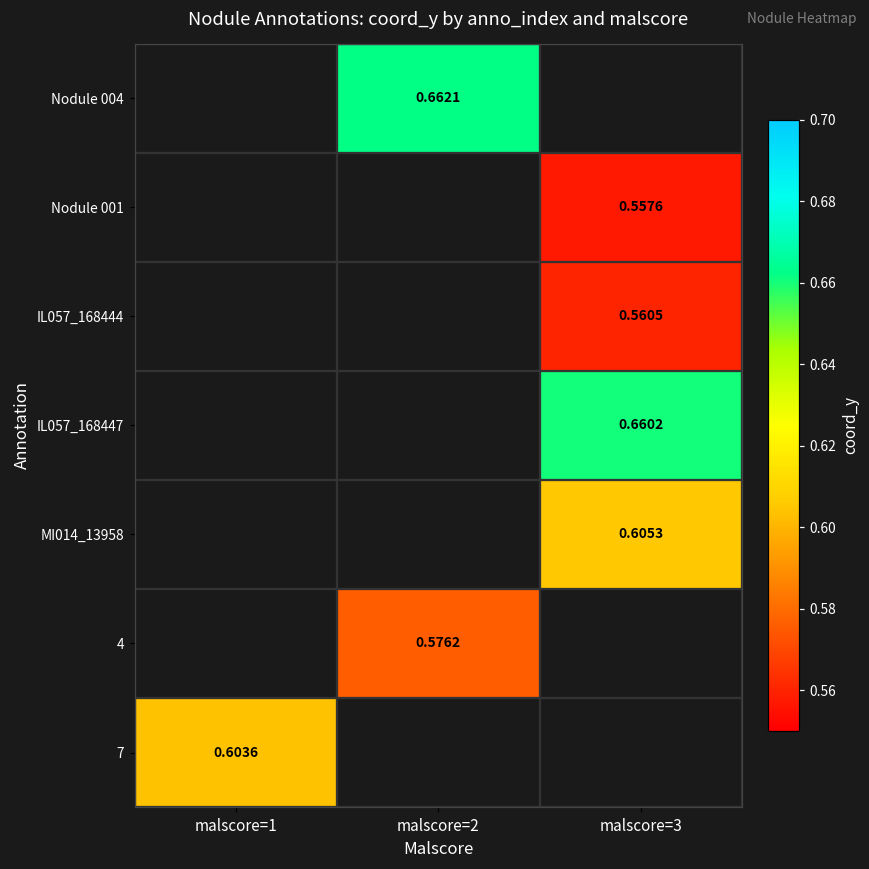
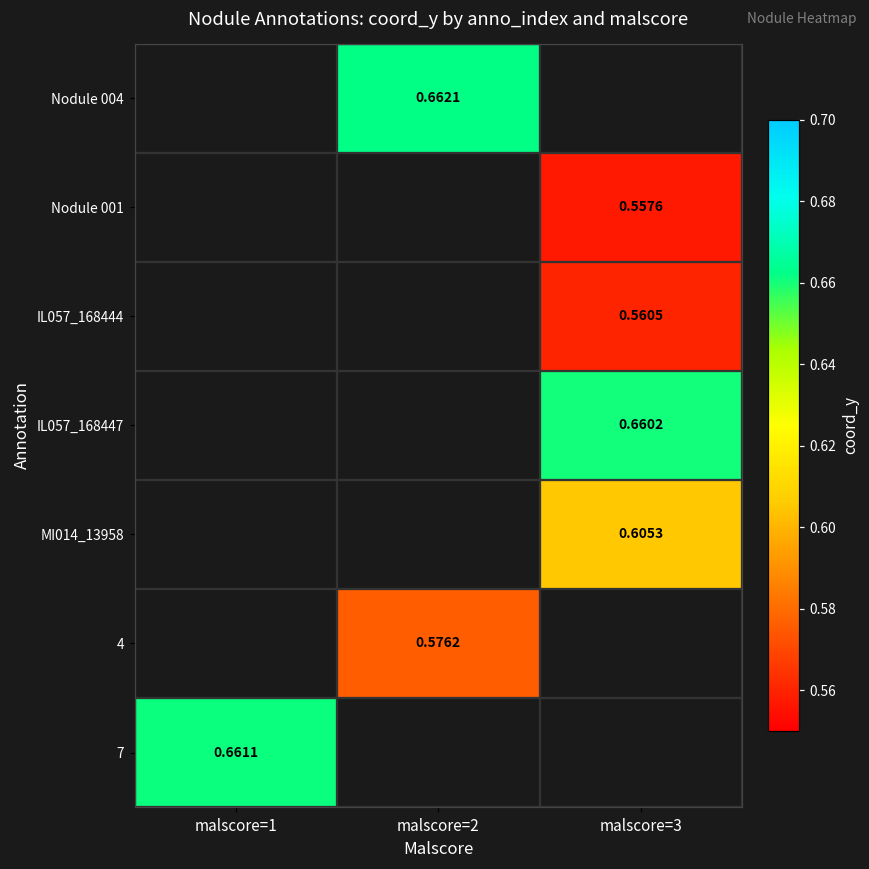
7, malscore=1: 0.6036 -> 0.6611
